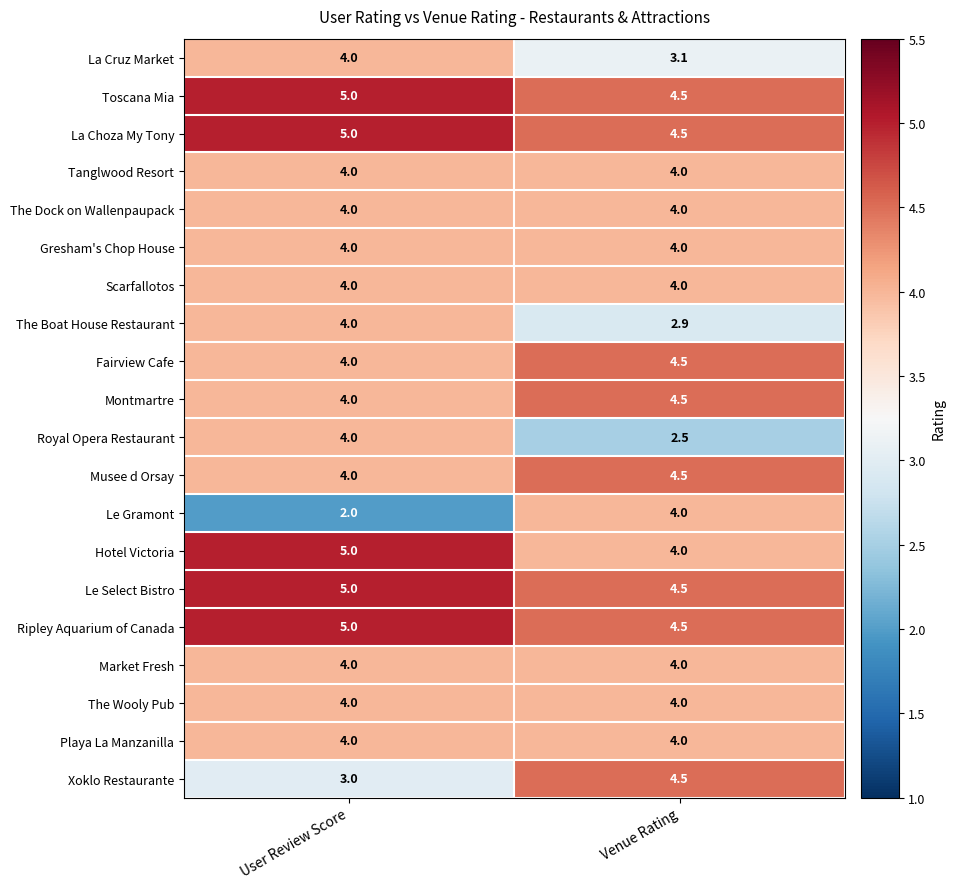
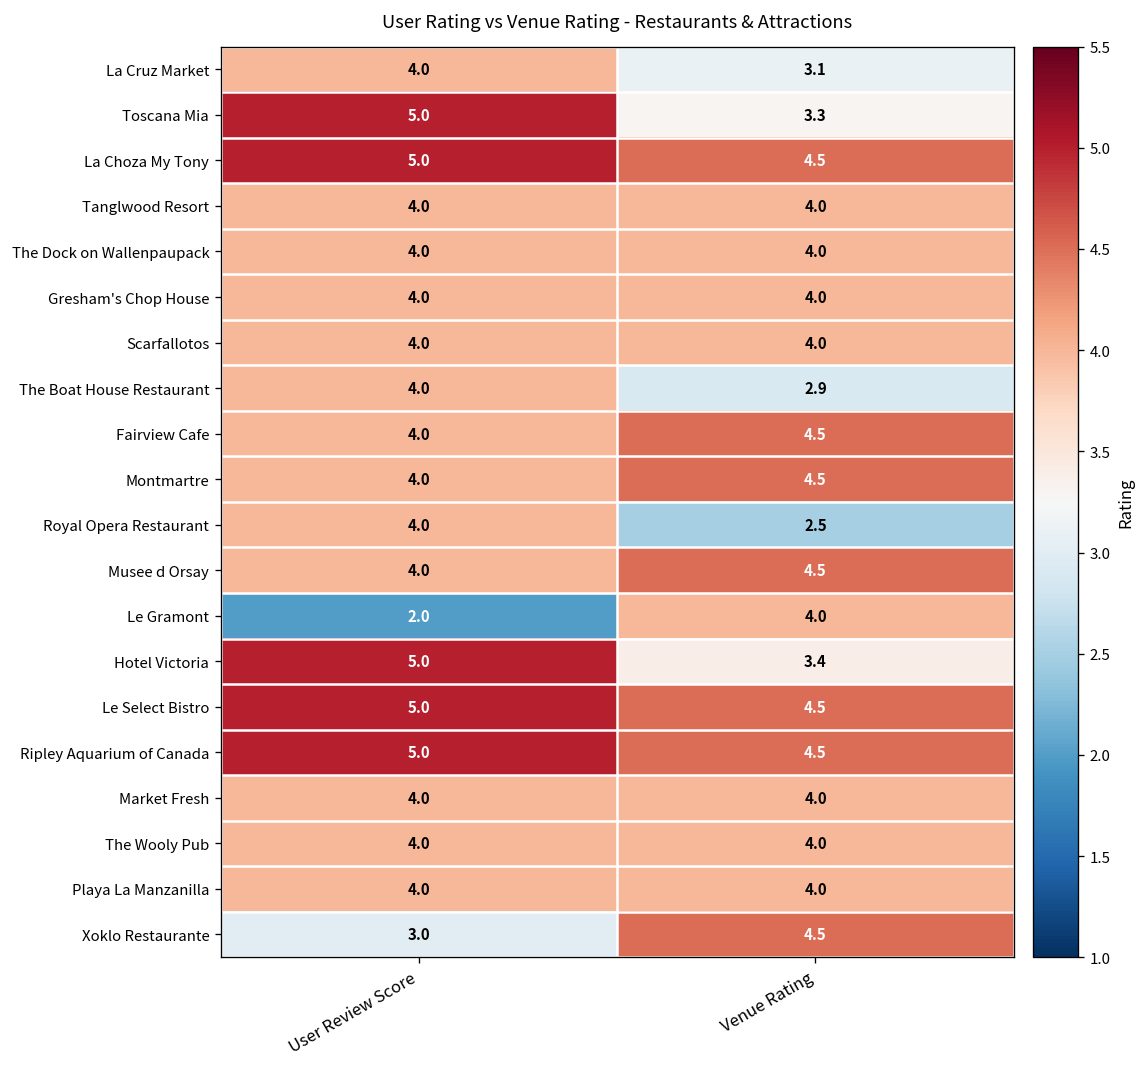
Toscana Mia, Venue Rating: 4.5 -> 3.3
Hotel Victoria, Venue Rating: 4.0 -> 3.4
